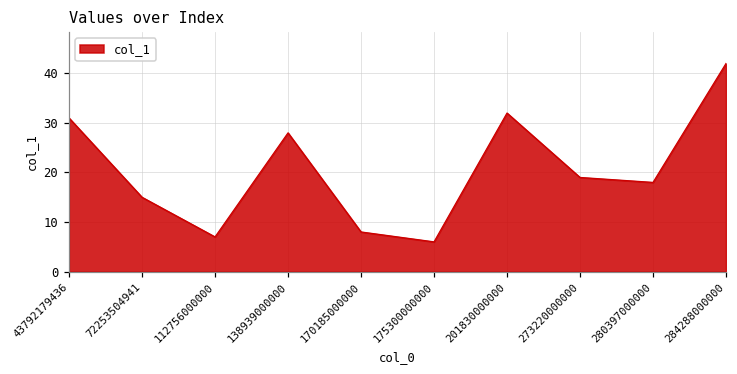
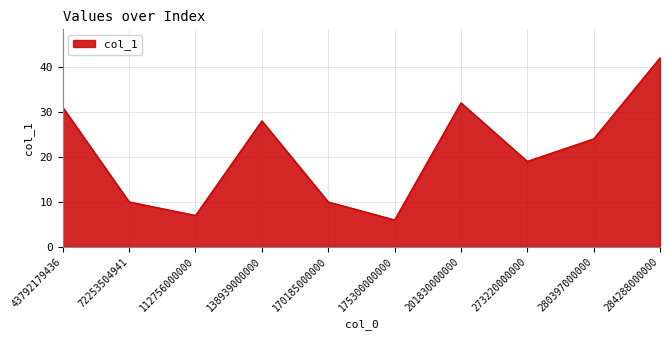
72253504941: 15 -> 10
170185000000: 8 -> 10
280397000000: 18 -> 24
